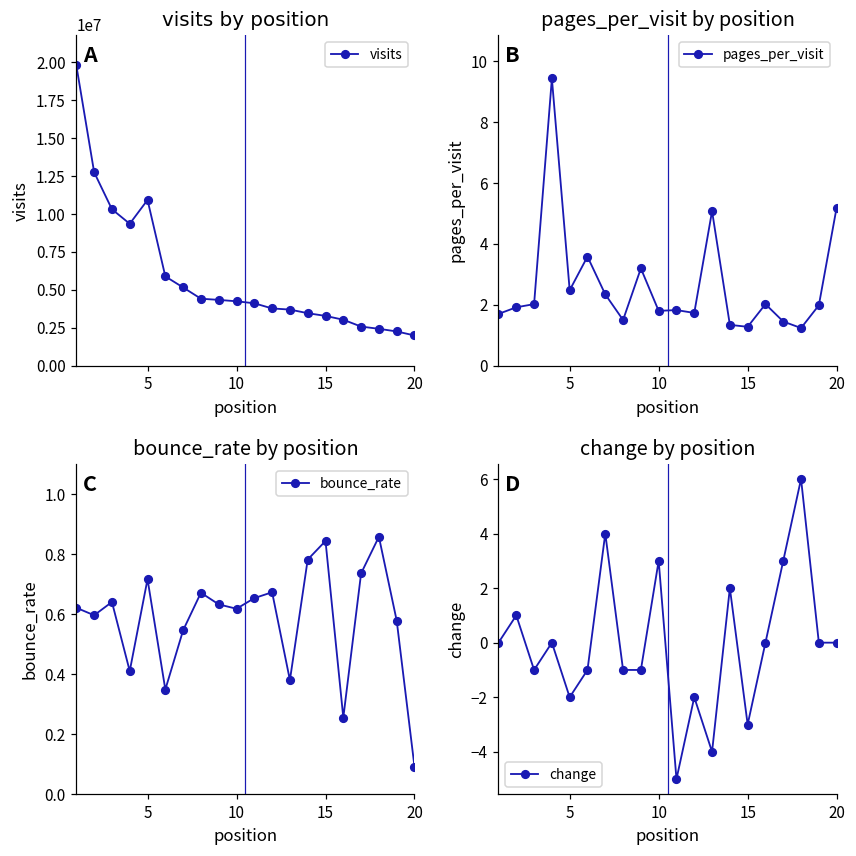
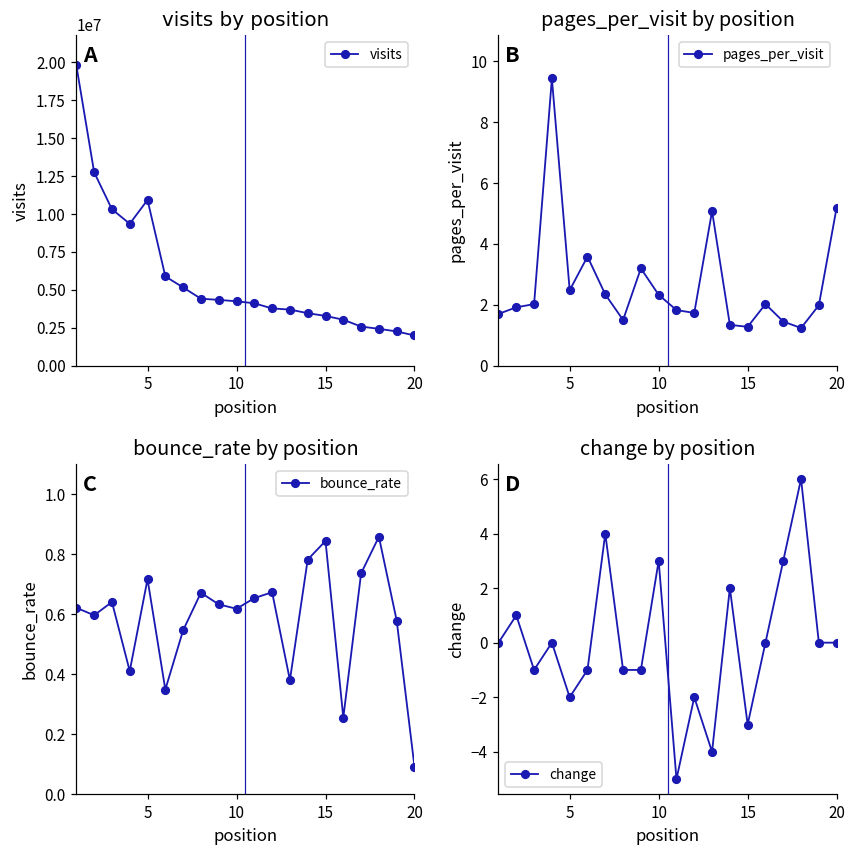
pages_per_visit by position, 10: 1.8 -> 2.3
